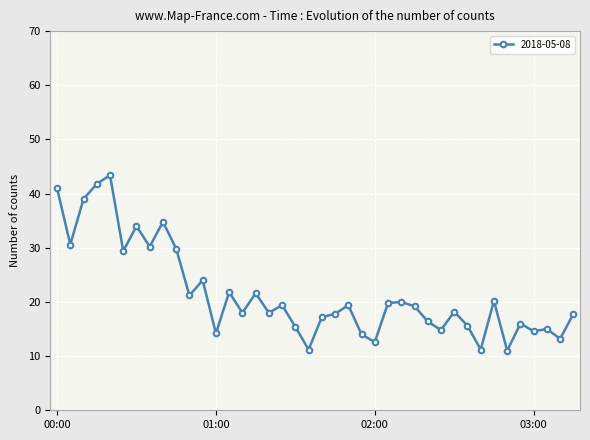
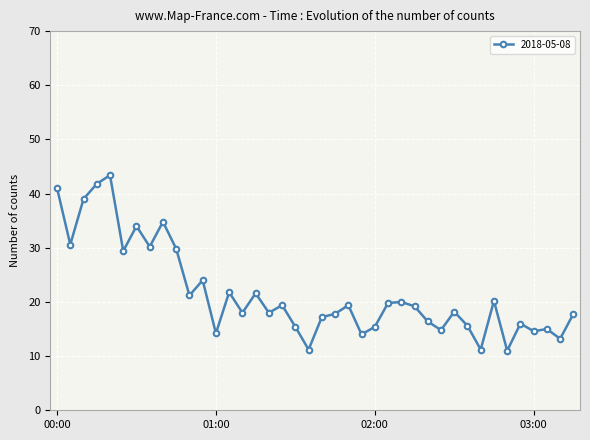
02:00: 13 -> 15
